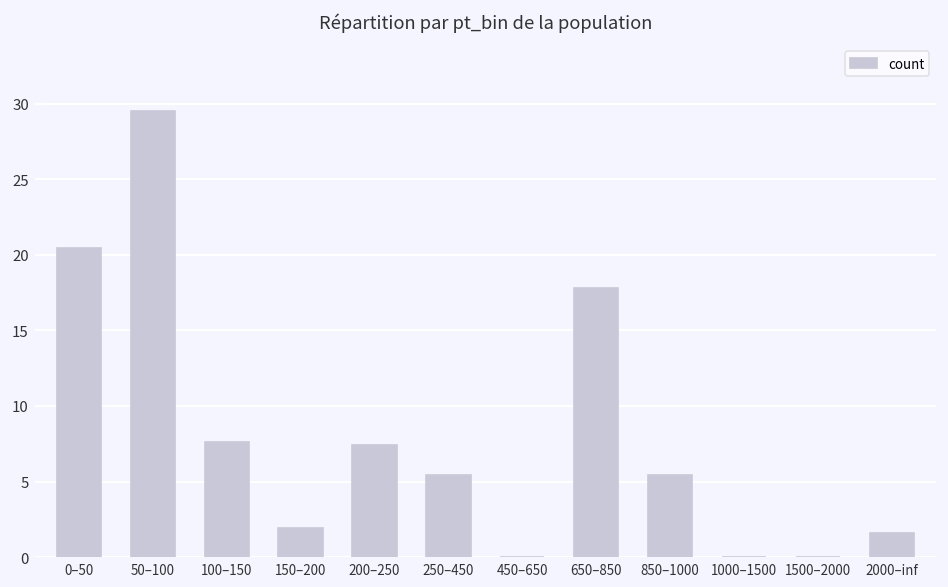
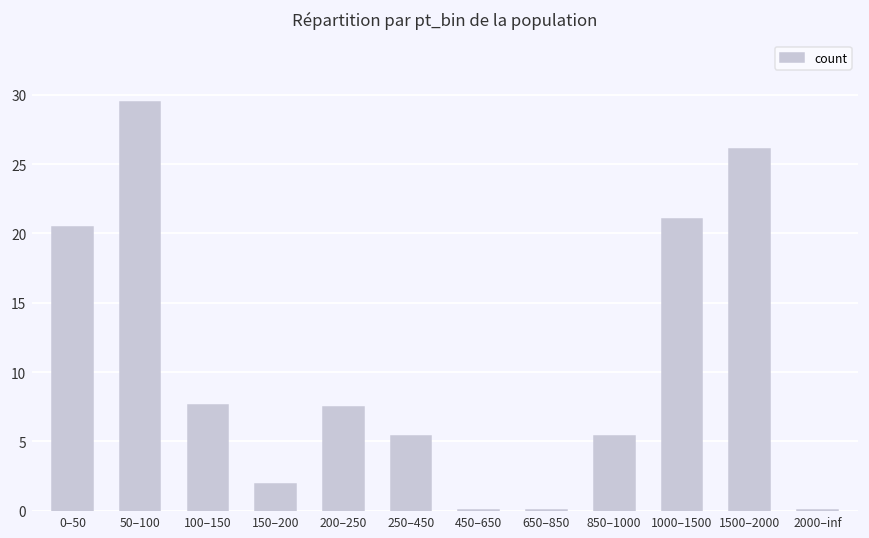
650–850: 17.8 -> 0.0
1000–1500: 0.0 -> 21.1
1500–2000: 0.0 -> 26.1
2000–inf: 1.6 -> 0.0
